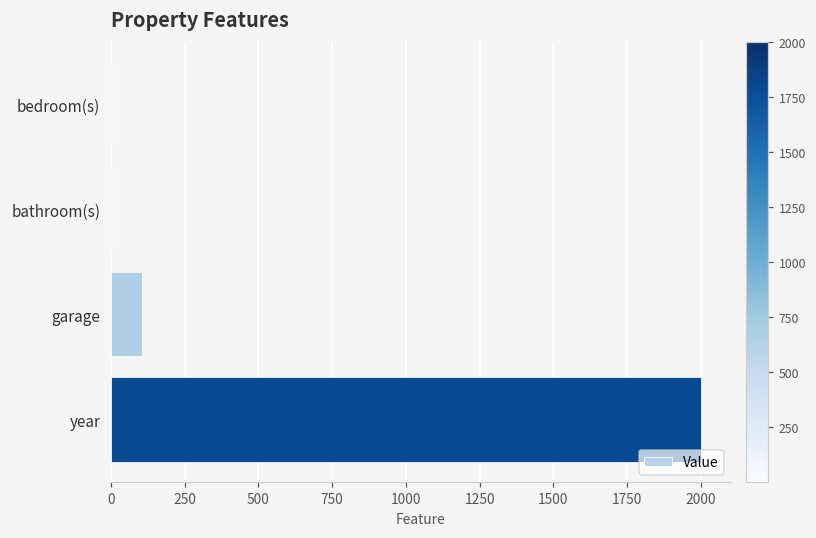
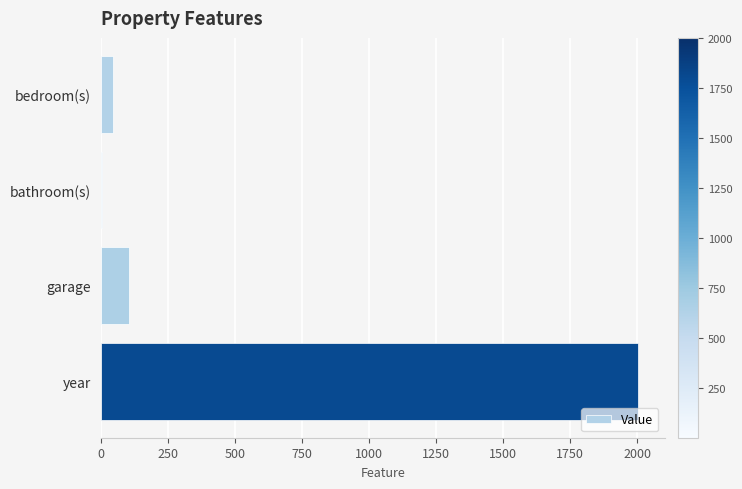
bedroom(s): 0 -> 50
